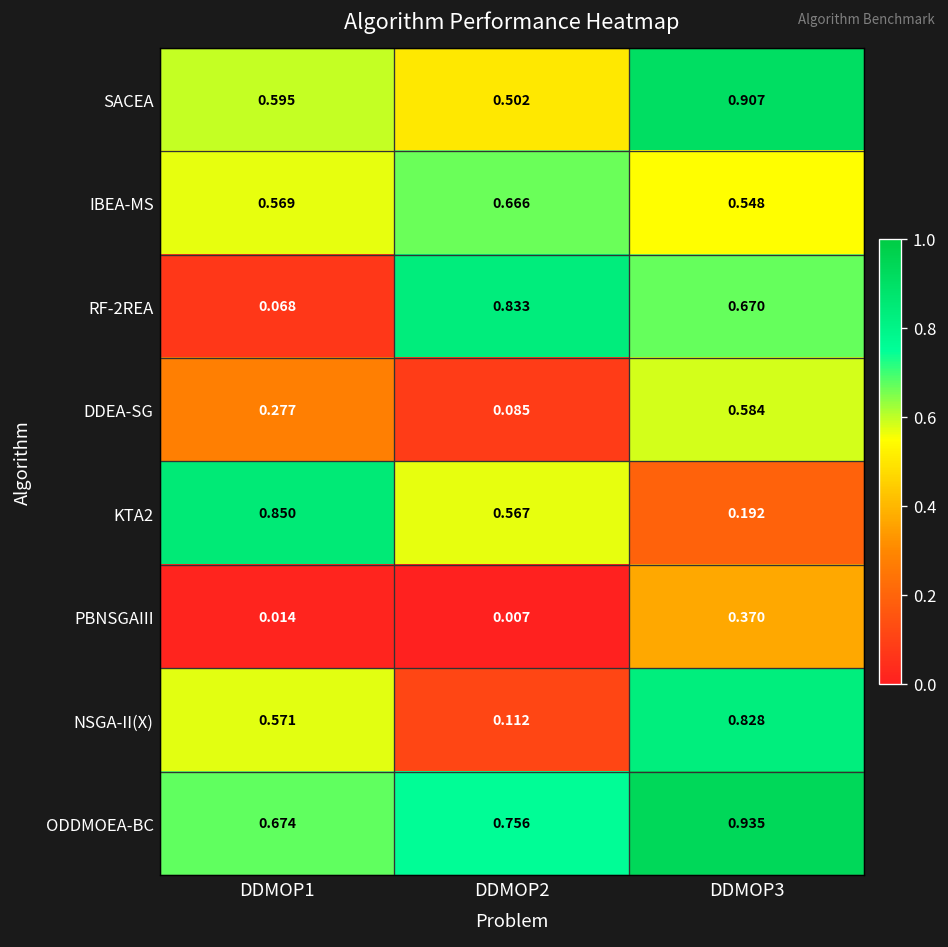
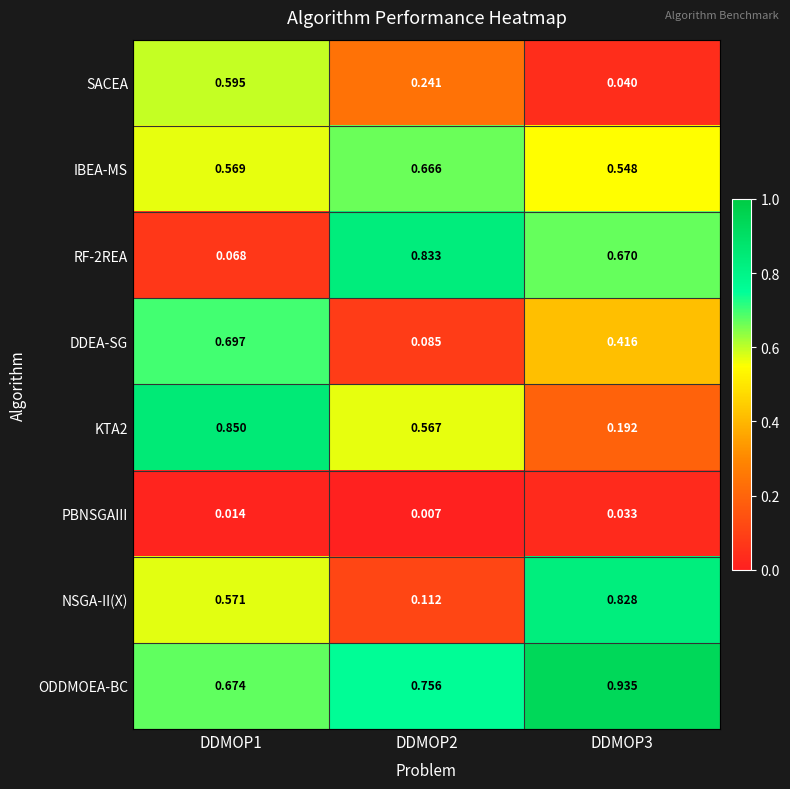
SACEA, DDMOP2: 0.502 -> 0.241
SACEA, DDMOP3: 0.907 -> 0.040
DDEA-SG, DDMOP1: 0.277 -> 0.697
DDEA-SG, DDMOP3: 0.584 -> 0.416
PBNSGAIII, DDMOP3: 0.370 -> 0.033
